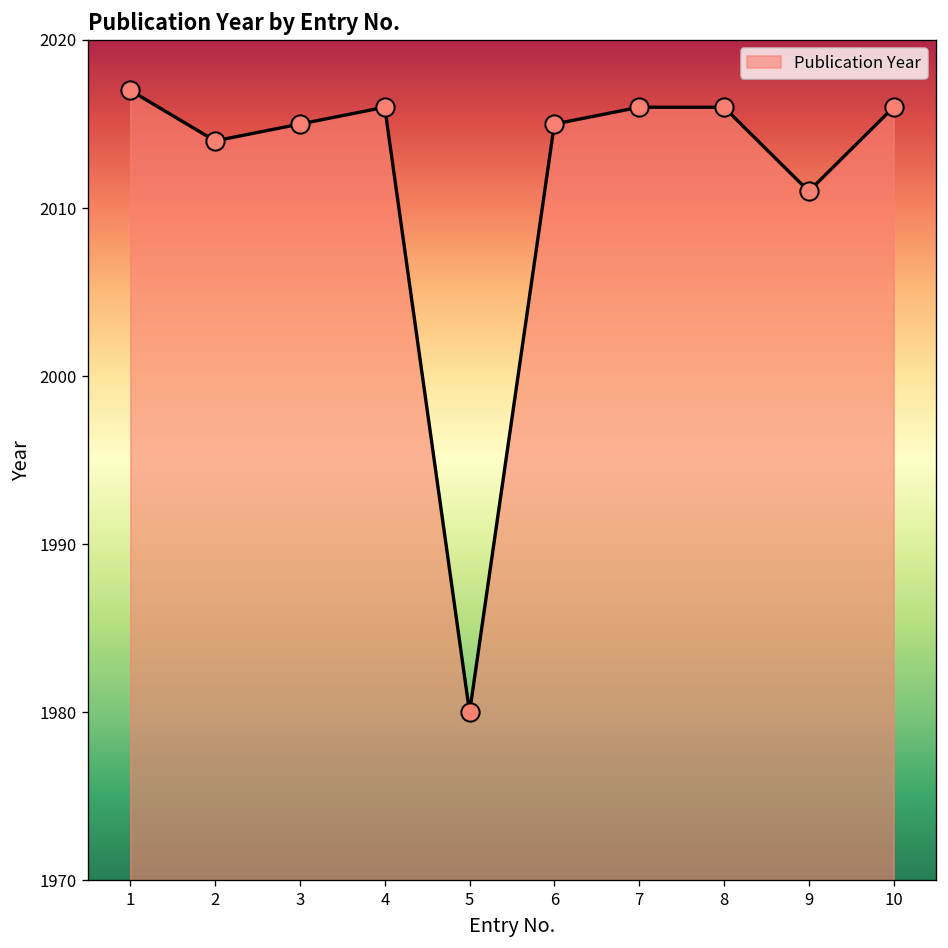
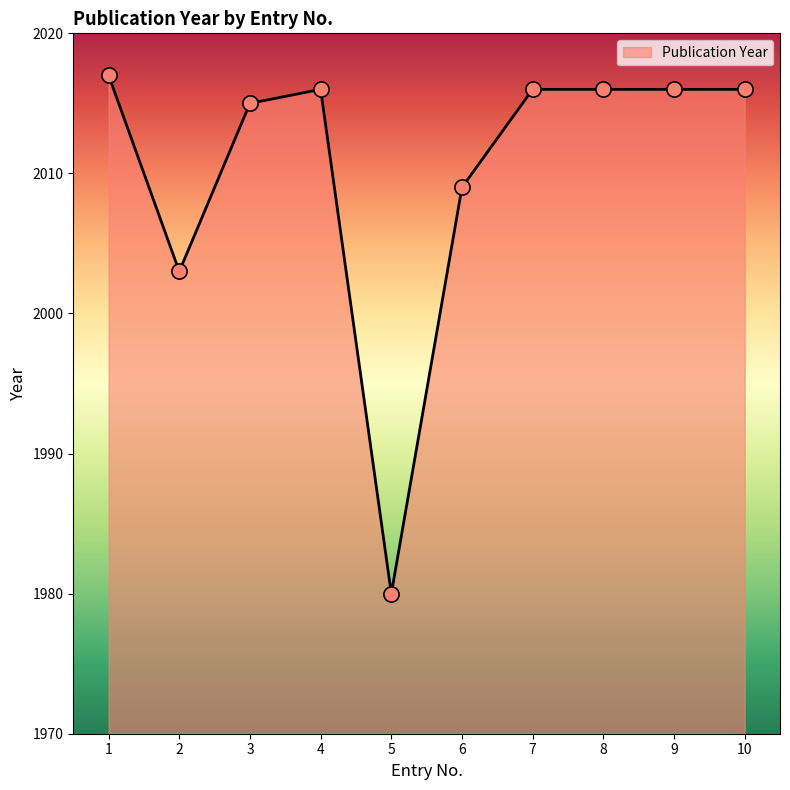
2: 2014 -> 2003
6: 2015 -> 2009
9: 2011 -> 2016
